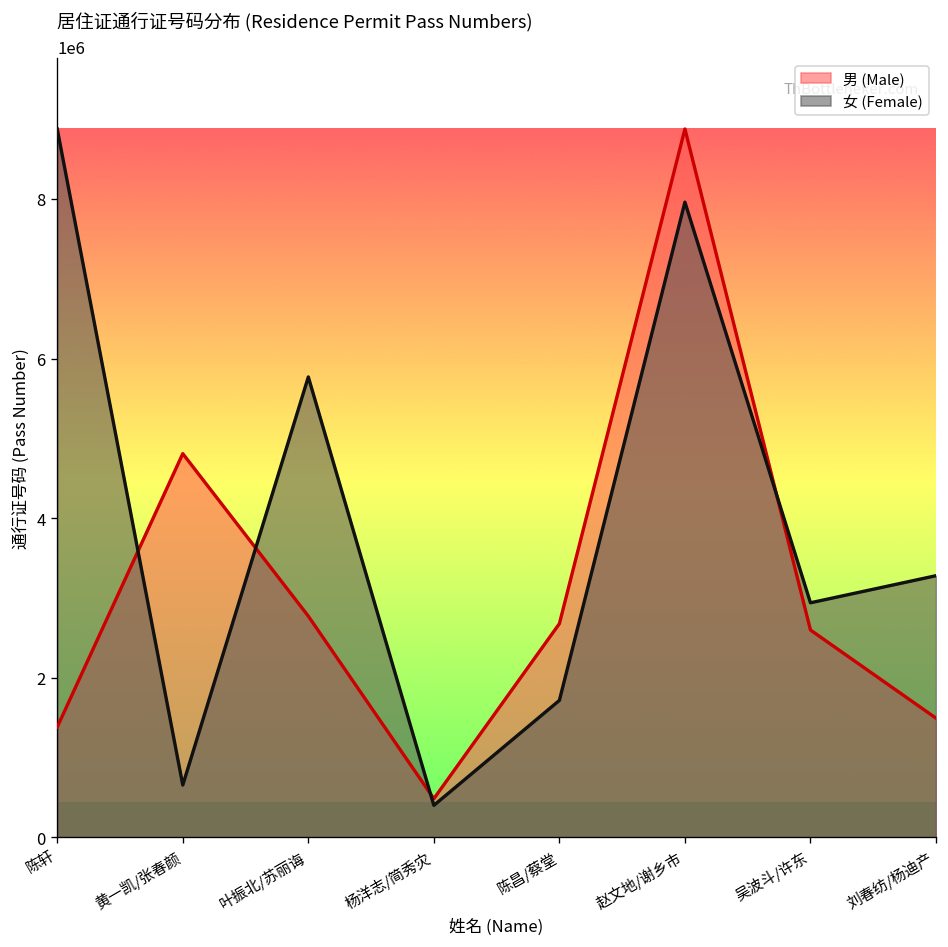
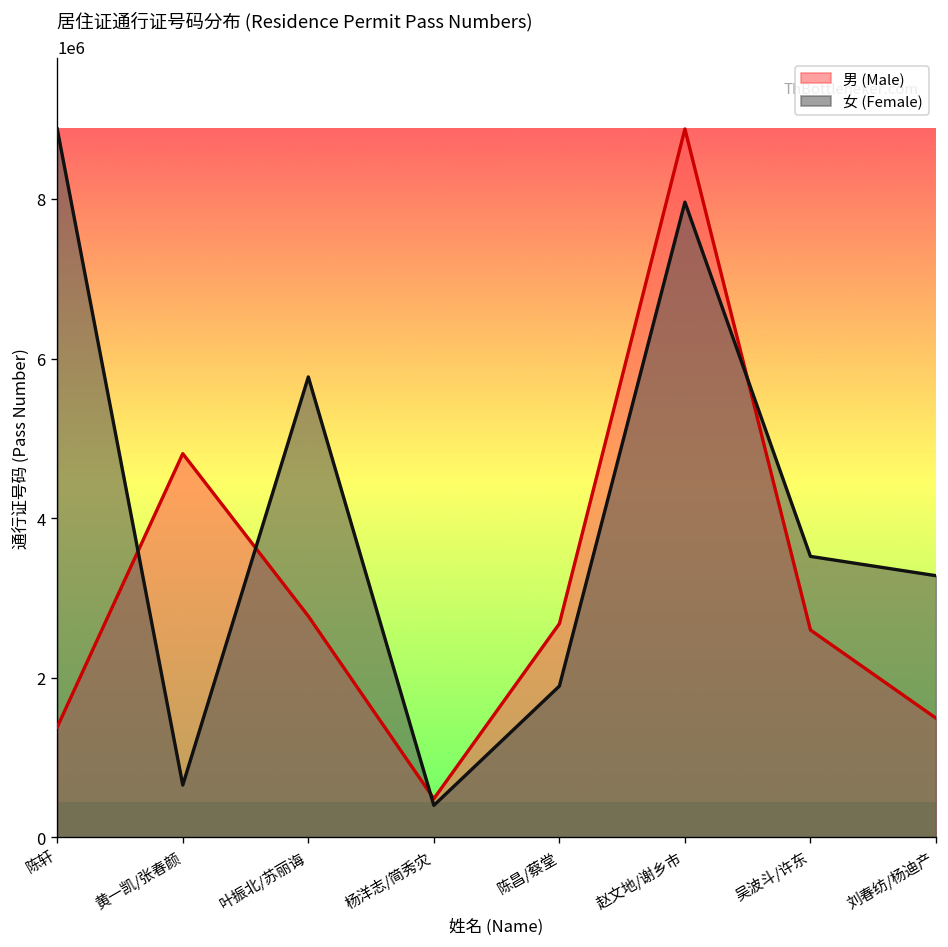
女 (Female), 陈昌/蔡堂: 1700000 -> 1900000
女 (Female), 吴波斗/许东: 2900000 -> 3500000
